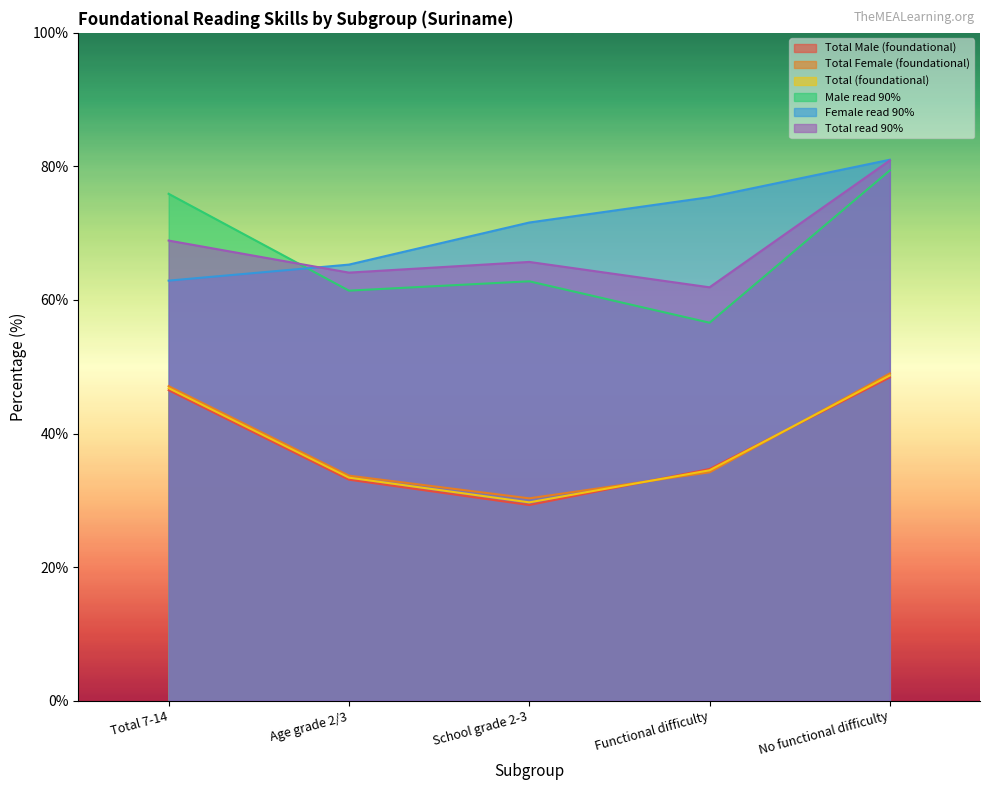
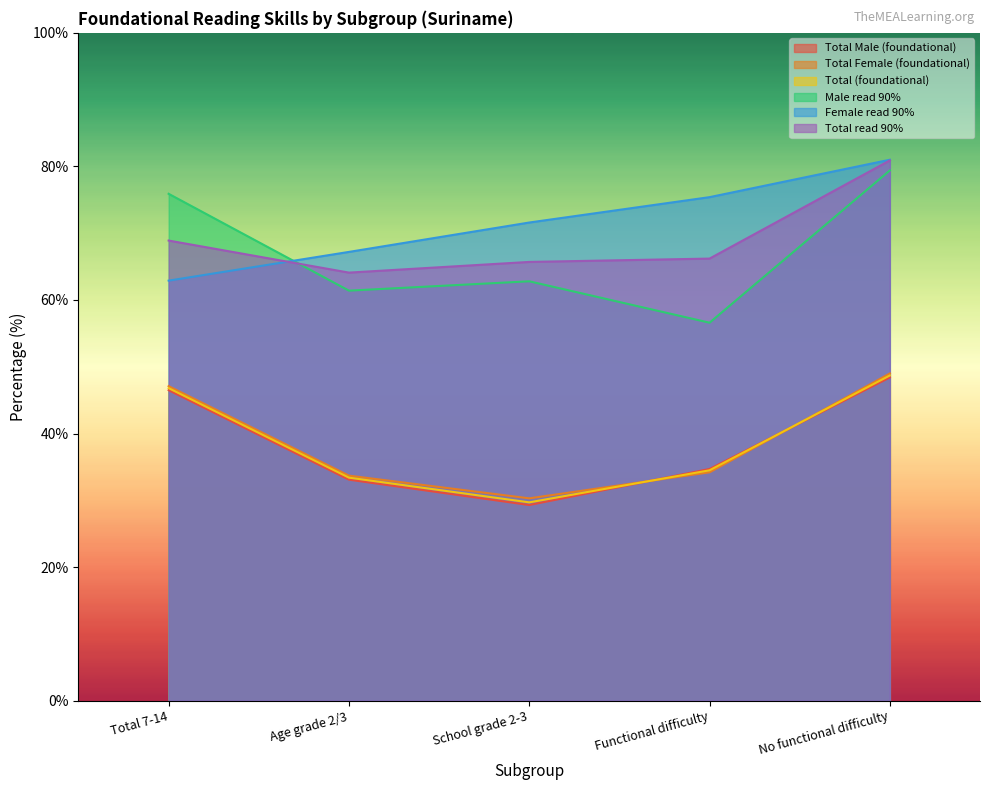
Female read 90%, Age grade 2/3: 65% -> 67%
Total read 90%, Functional difficulty: 62% -> 66%
